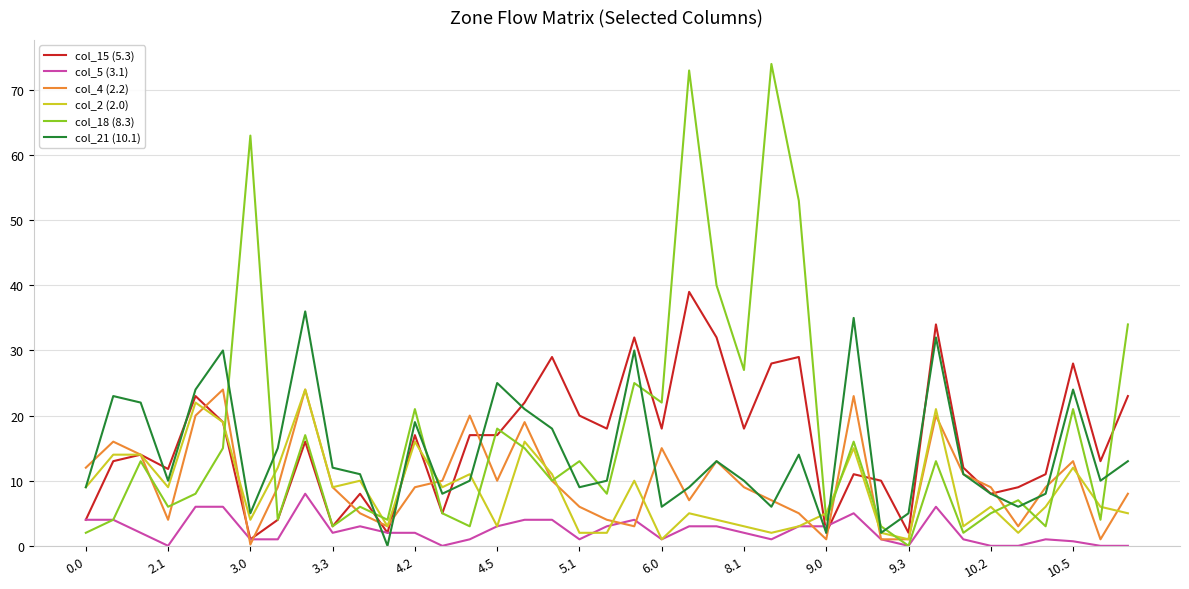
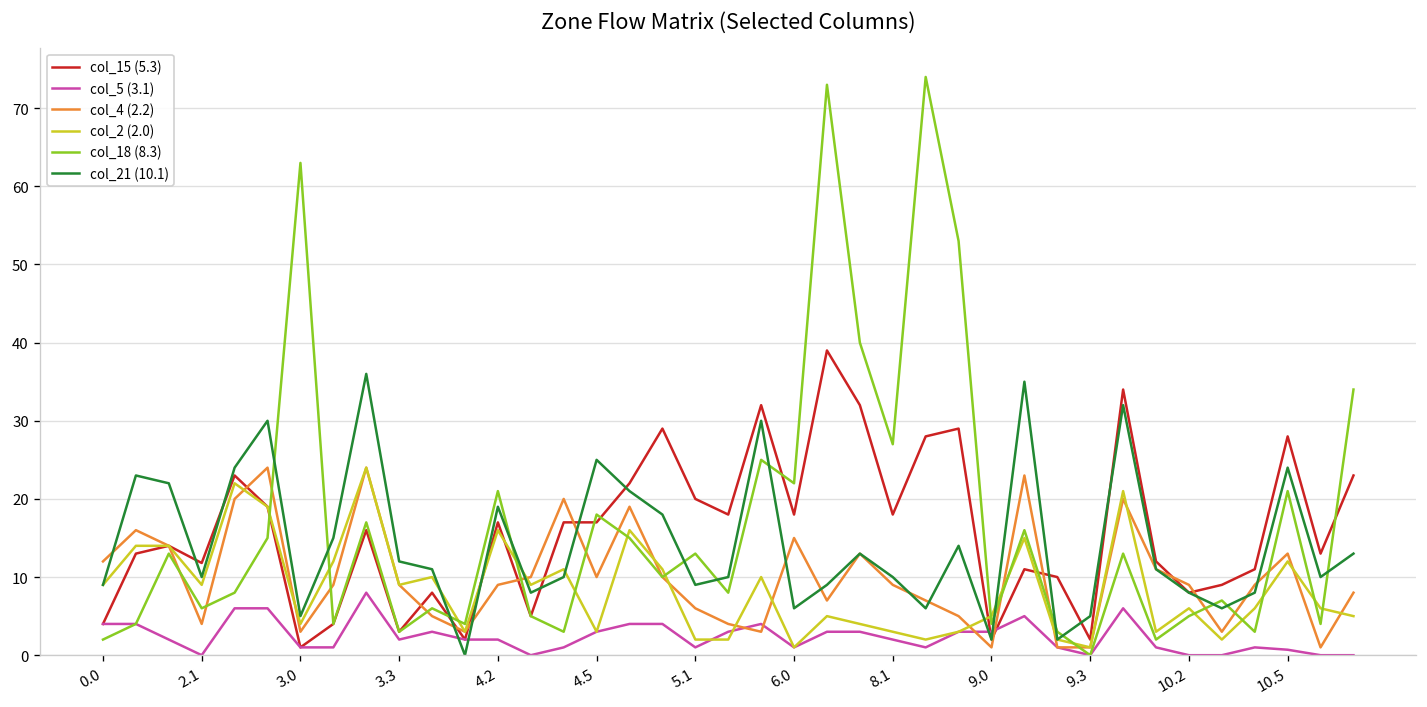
col_4 (2.2), 3.0: 0 -> 3
